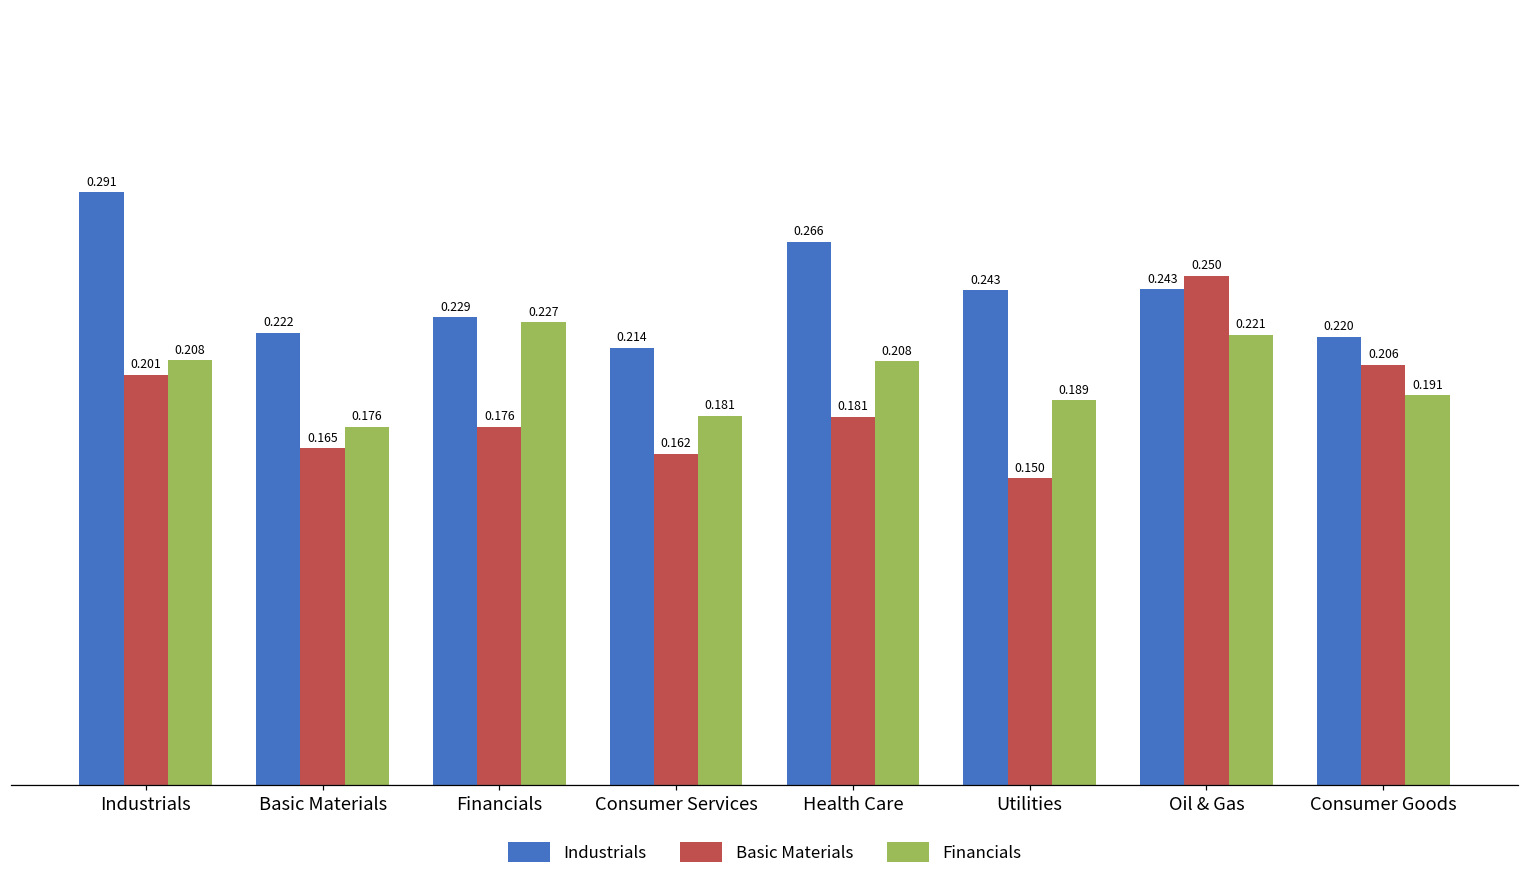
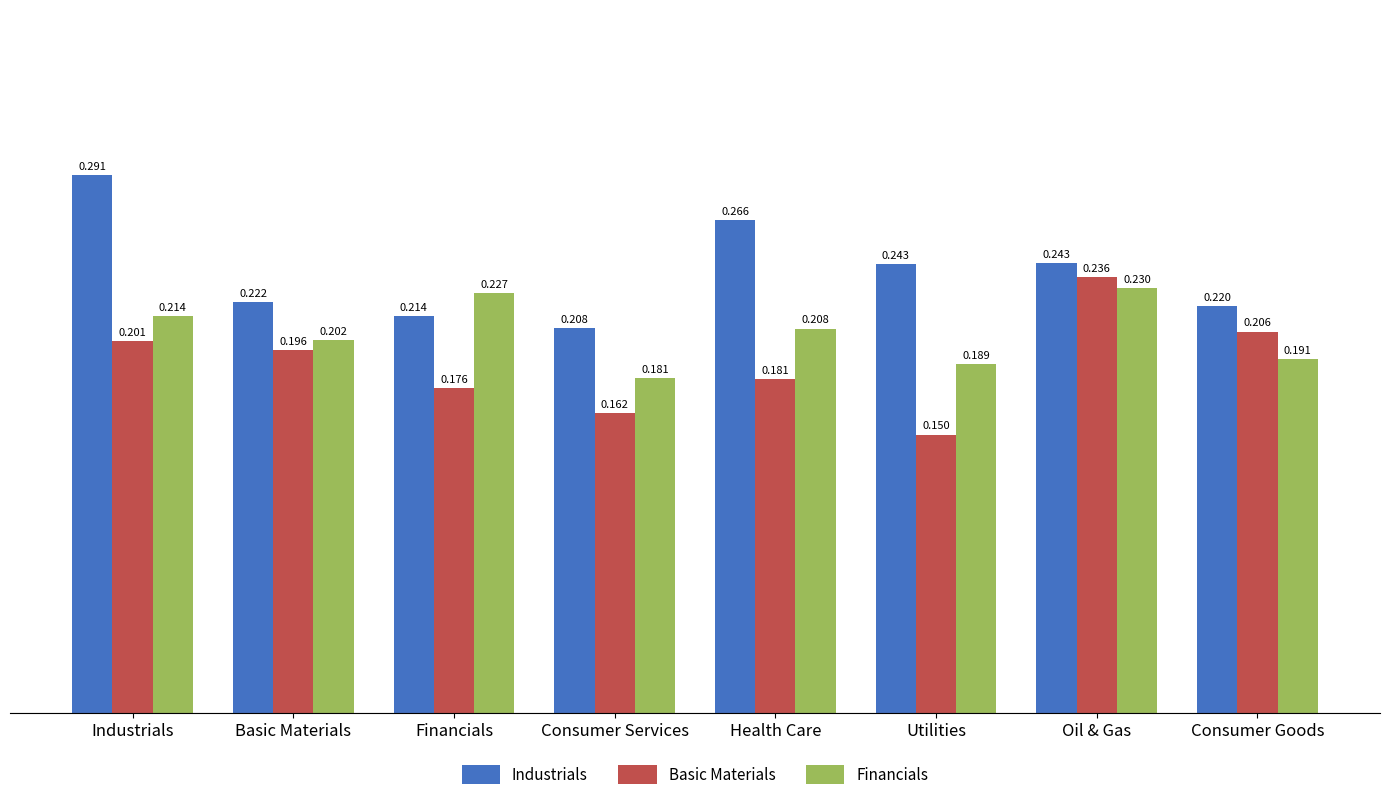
Financials, Industrials: 0.208 -> 0.214
Basic Materials, Basic Materials: 0.165 -> 0.196
Financials, Basic Materials: 0.176 -> 0.202
Industrials, Financials: 0.229 -> 0.214
Industrials, Consumer Services: 0.214 -> 0.208
Basic Materials, Oil & Gas: 0.250 -> 0.236
Financials, Oil & Gas: 0.221 -> 0.230
